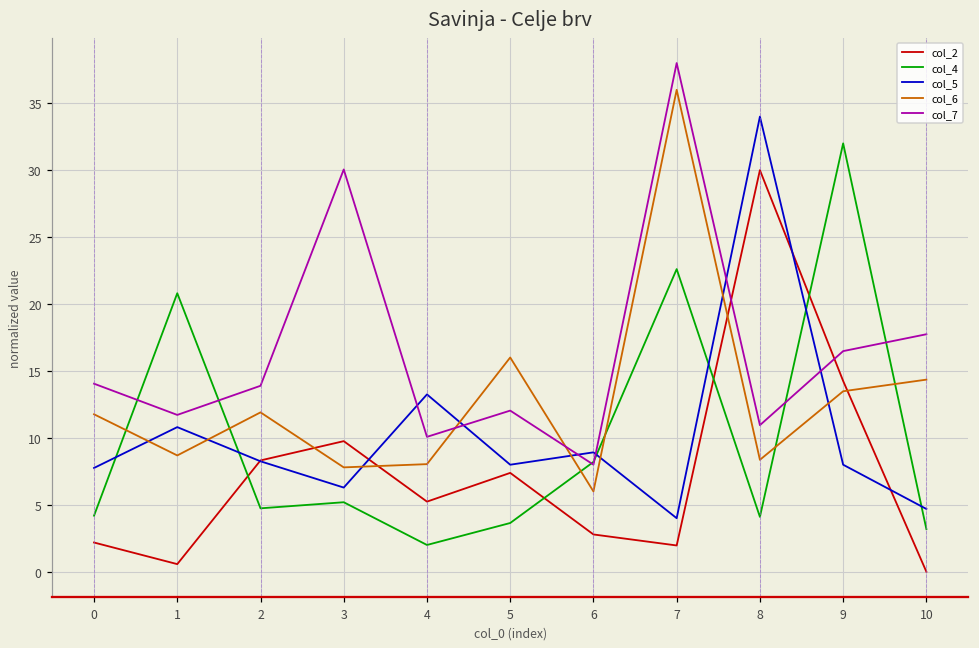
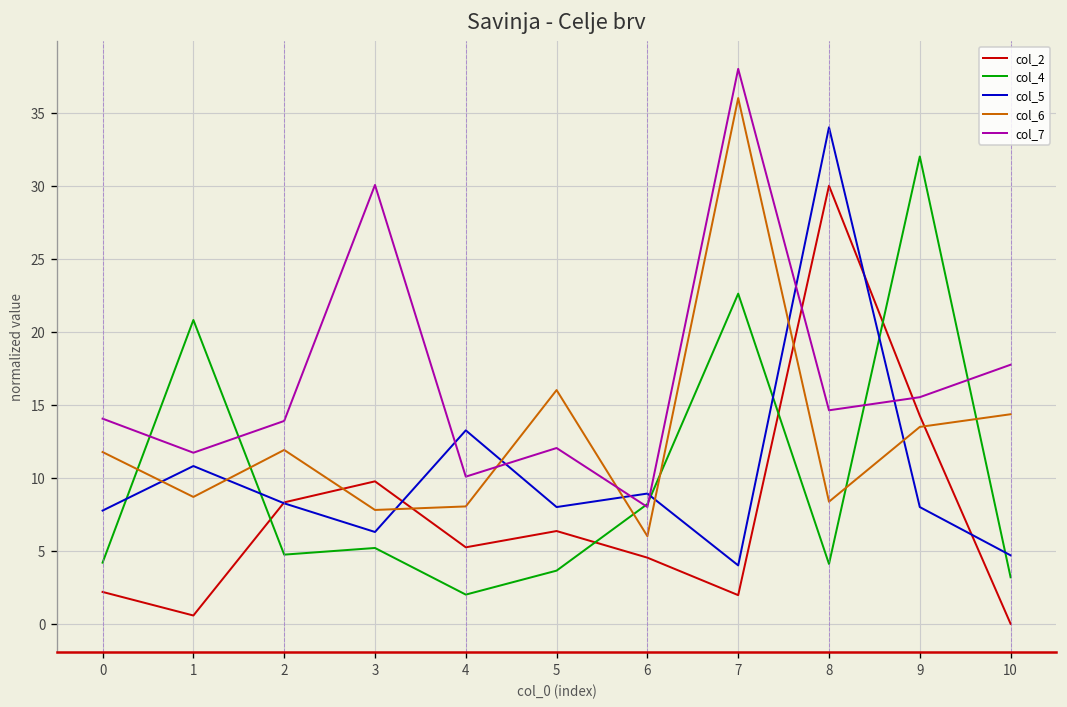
col_2, 5: 7.4 -> 6.4
col_2, 6: 2.8 -> 4.5
col_7, 8: 10.9 -> 14.6
col_7, 9: 16.5 -> 15.5
